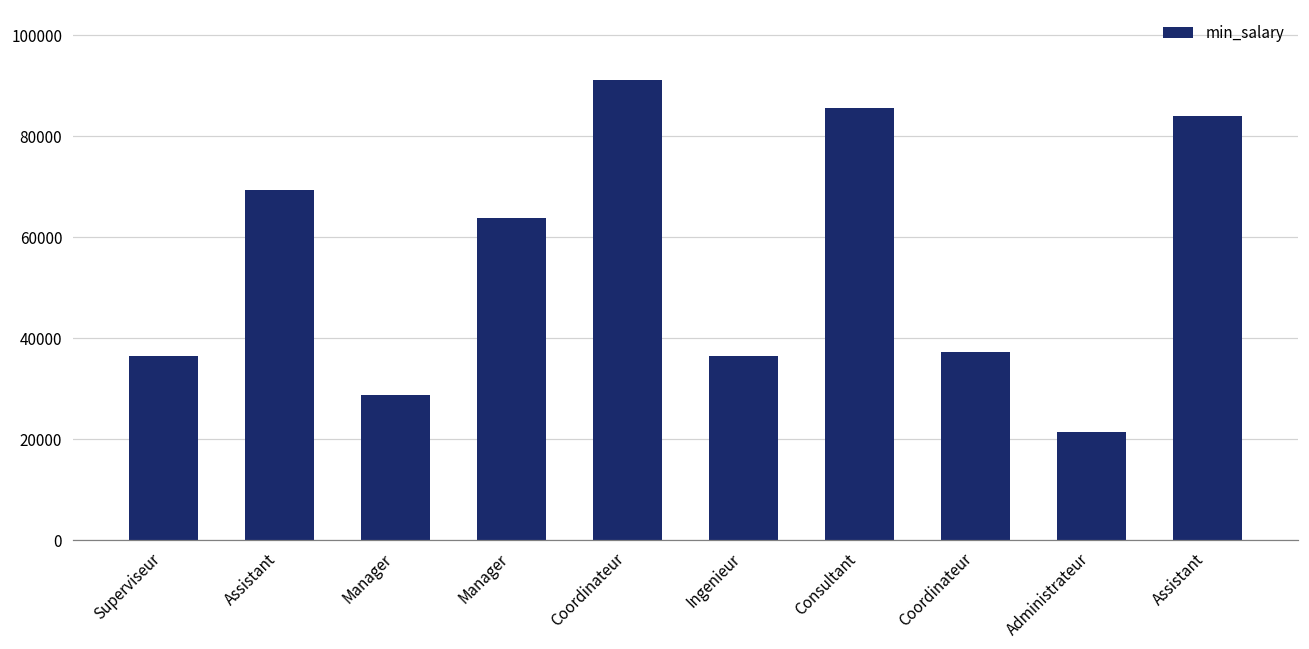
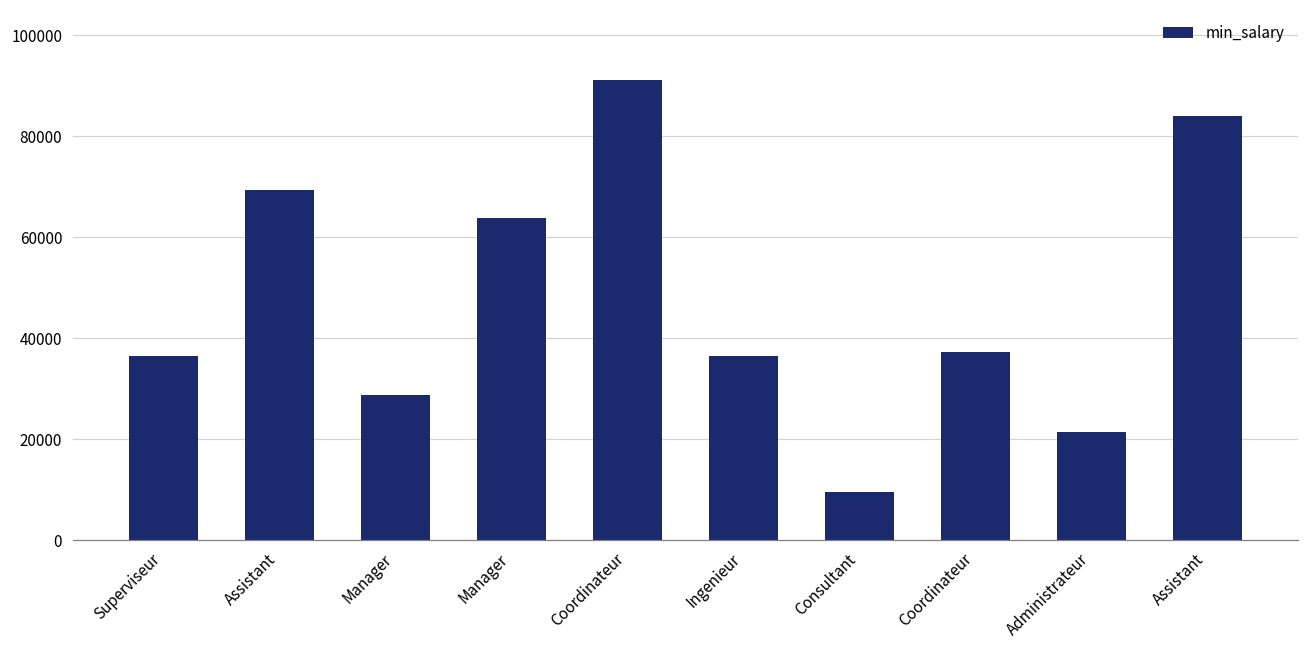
Consultant: 86000 -> 10000
